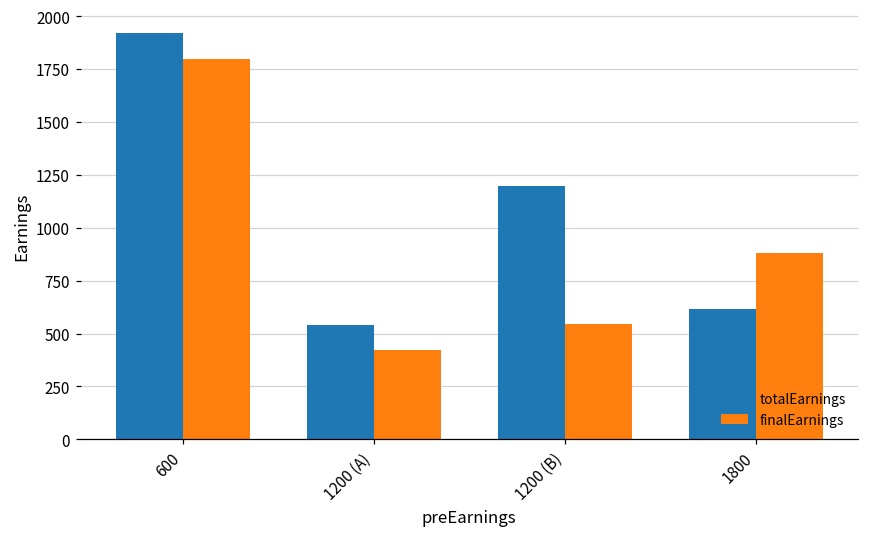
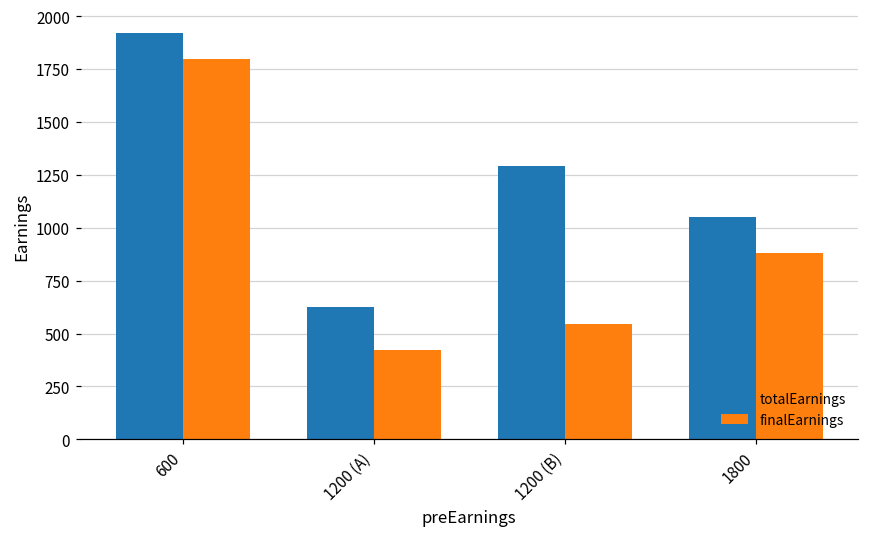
totalEarnings, 1200 (A): 540 -> 620
totalEarnings, 1200 (B): 1200 -> 1290
totalEarnings, 1800: 620 -> 1050
